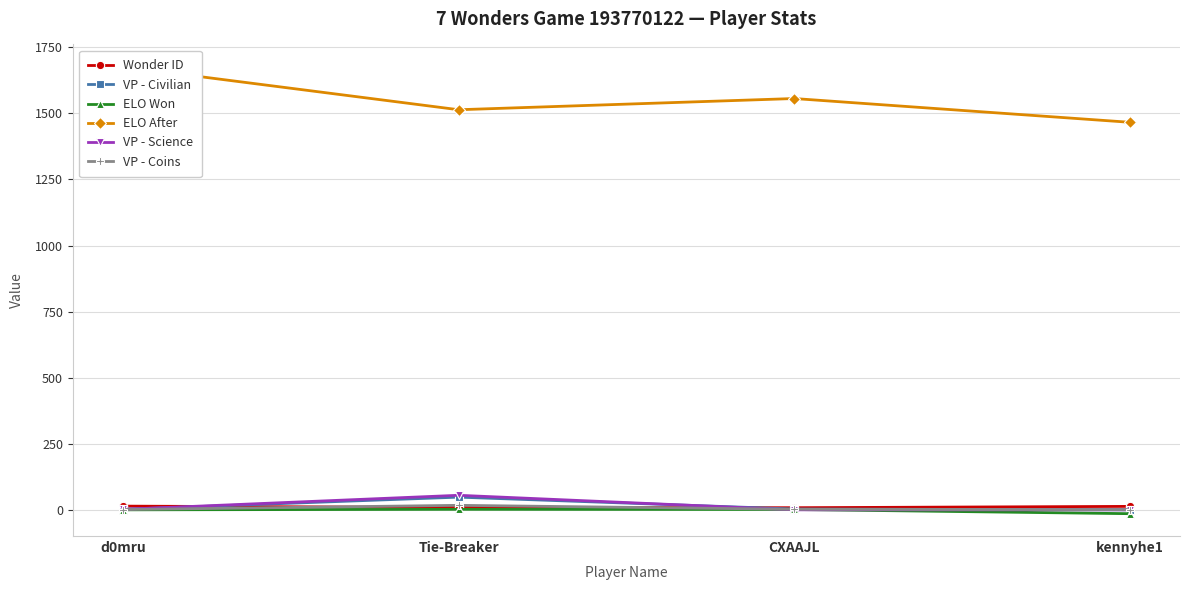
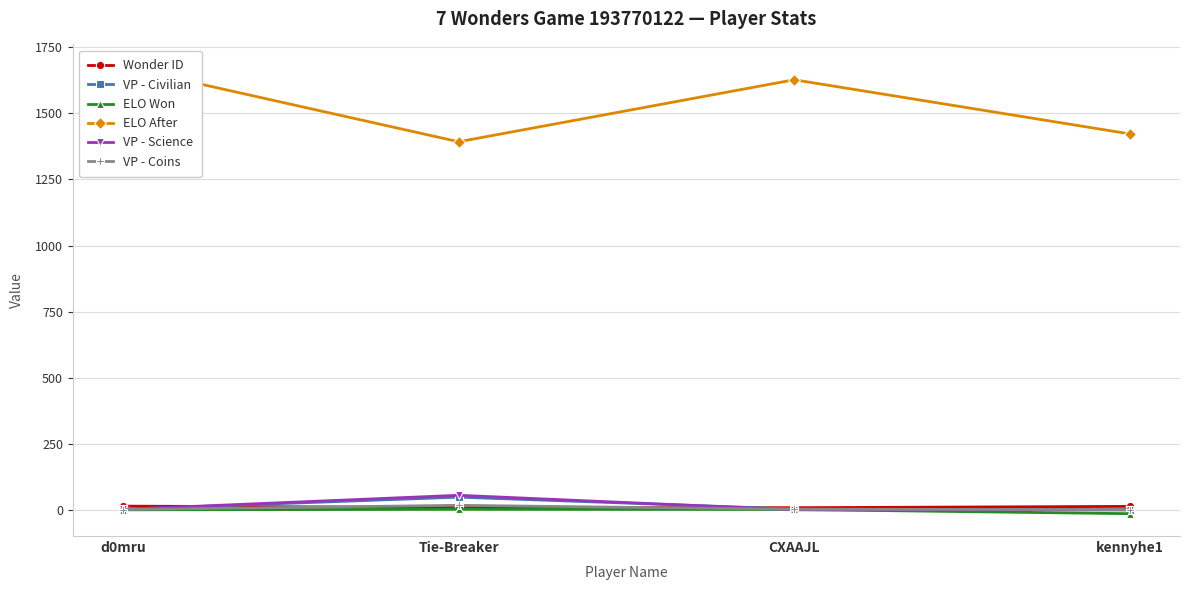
ELO After, Tie-Breaker: 1510 -> 1390
ELO After, CXAAJL: 1560 -> 1630
ELO After, kennyhe1: 1470 -> 1420
